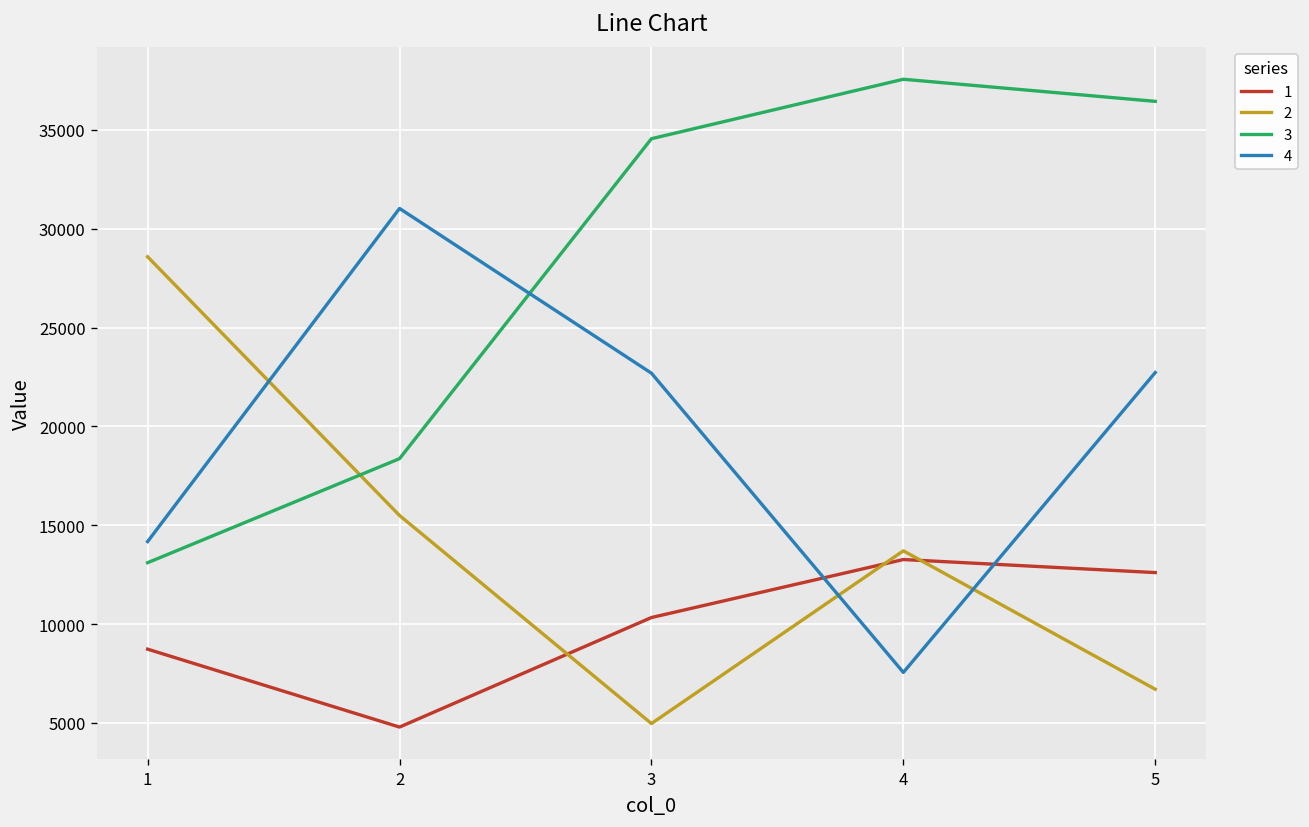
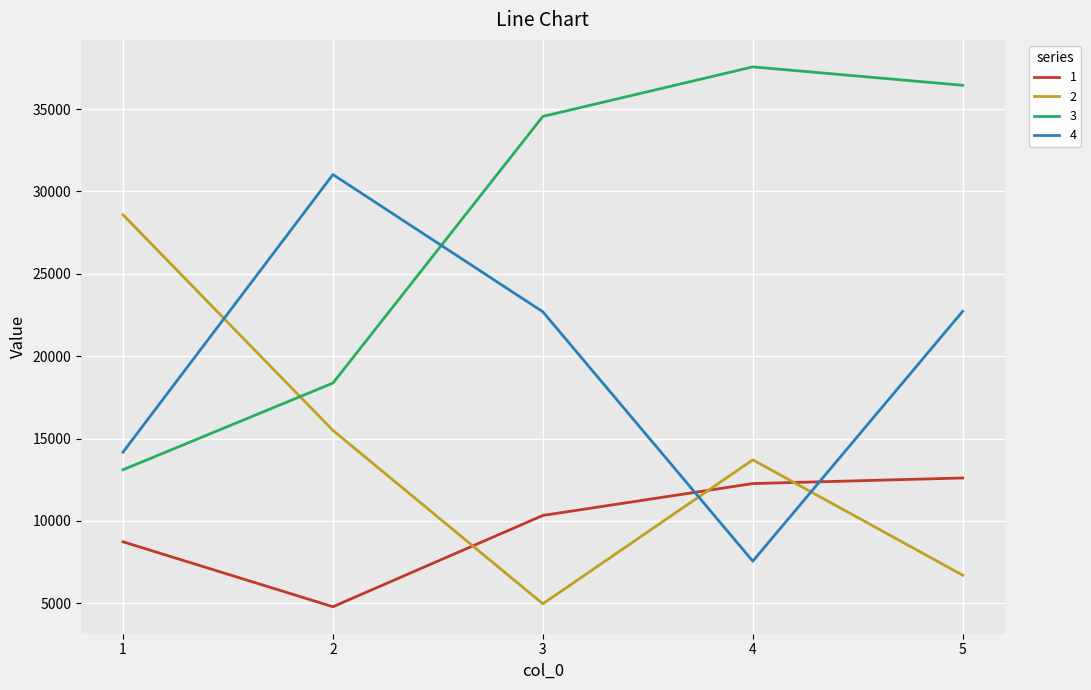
1, 4: 13300 -> 12300
